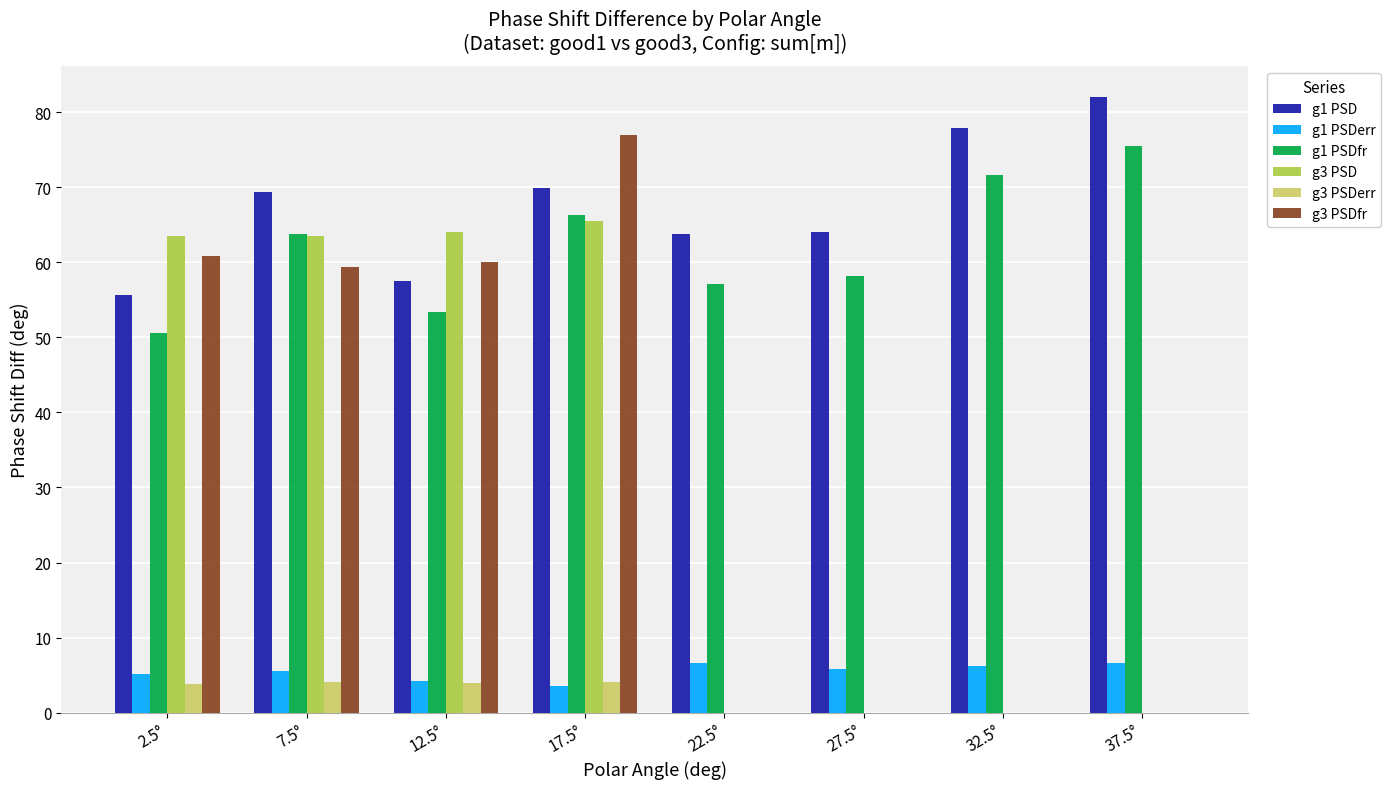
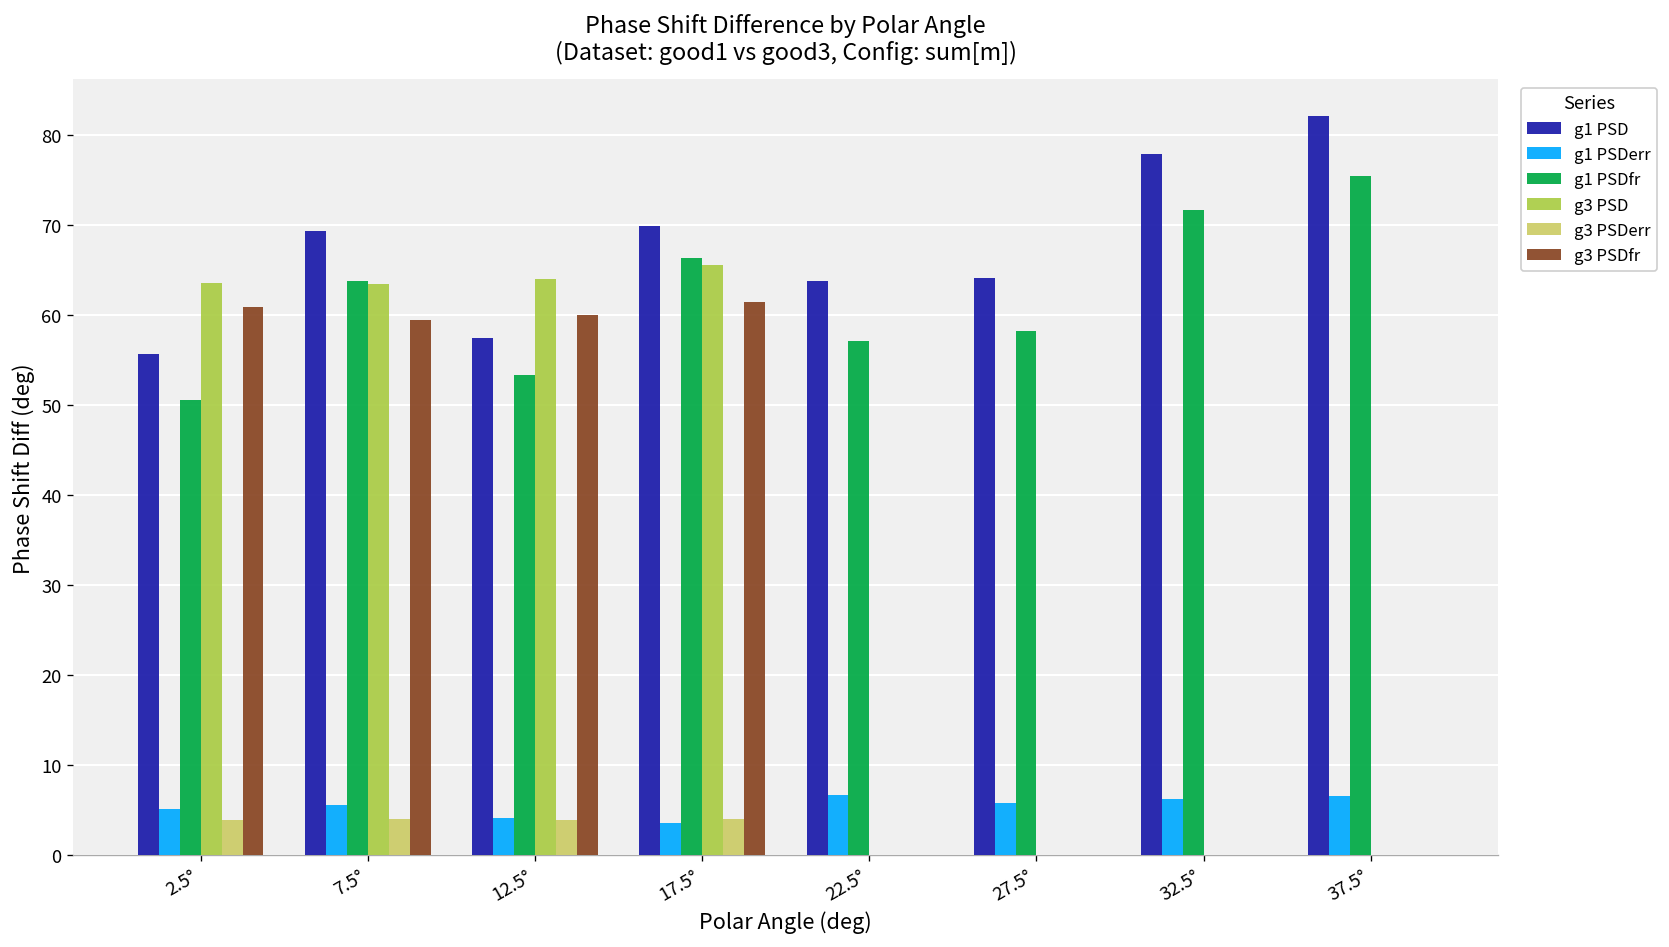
g3 PSDfr, 17.5°: 77 -> 61
